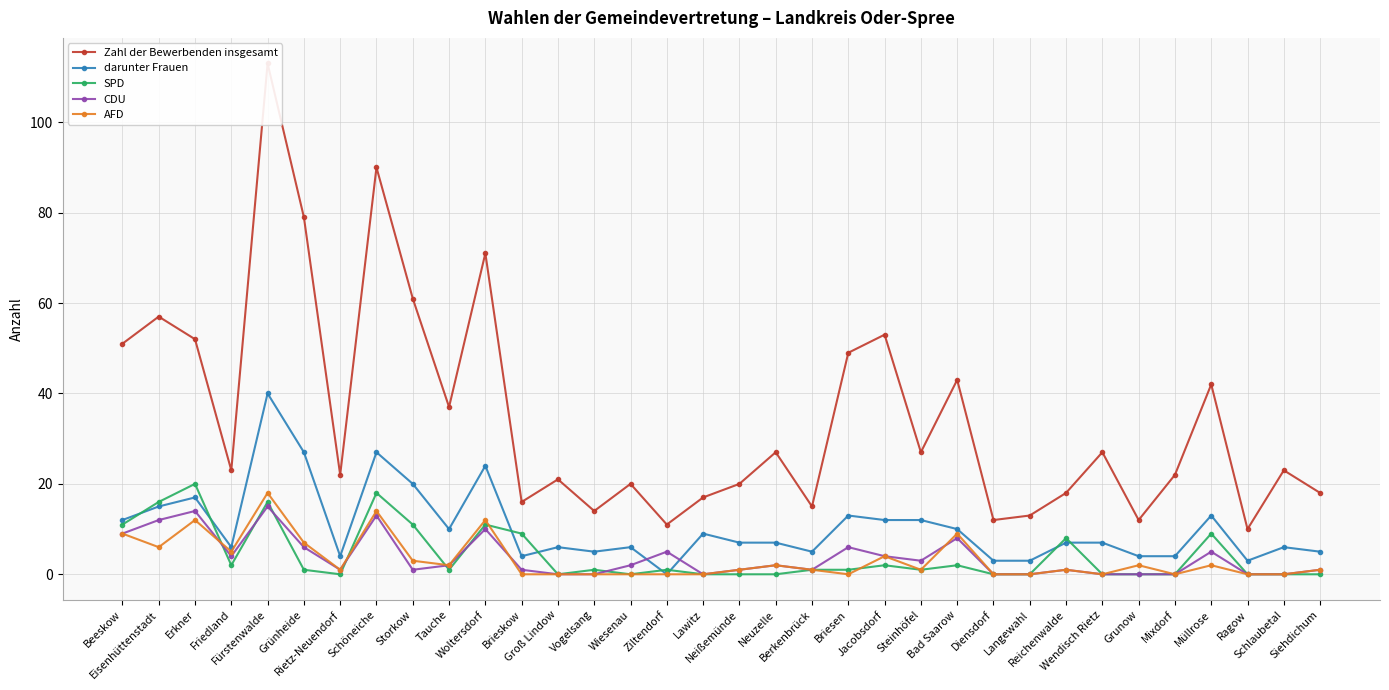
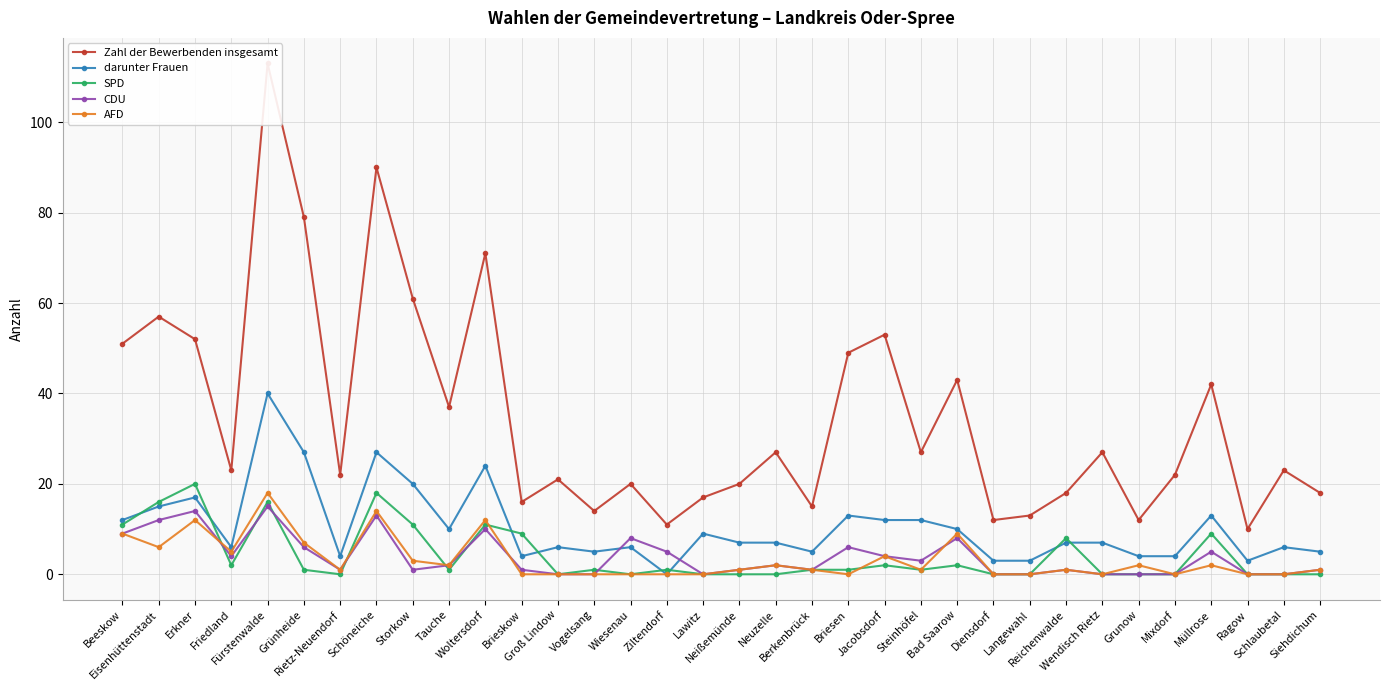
CDU, Wiesenau: 2 -> 8
